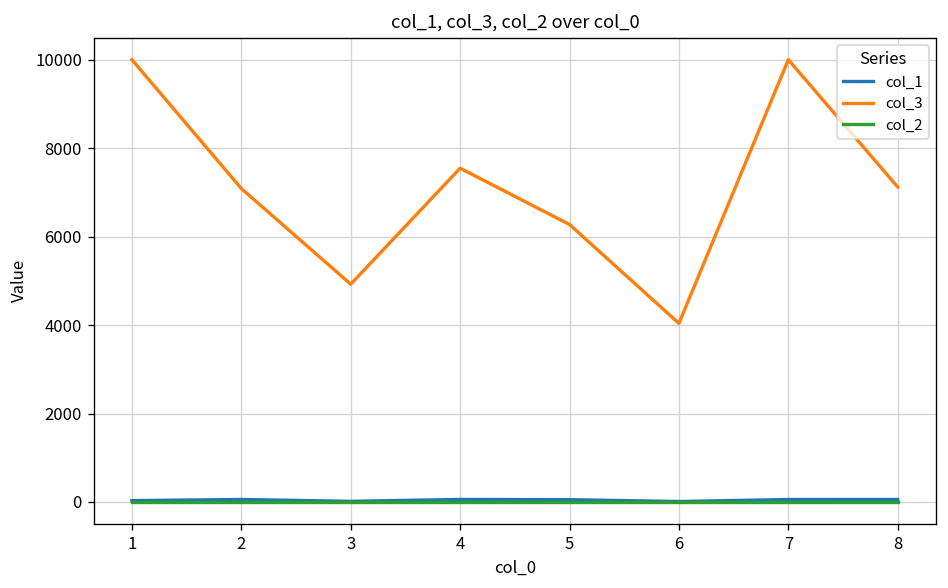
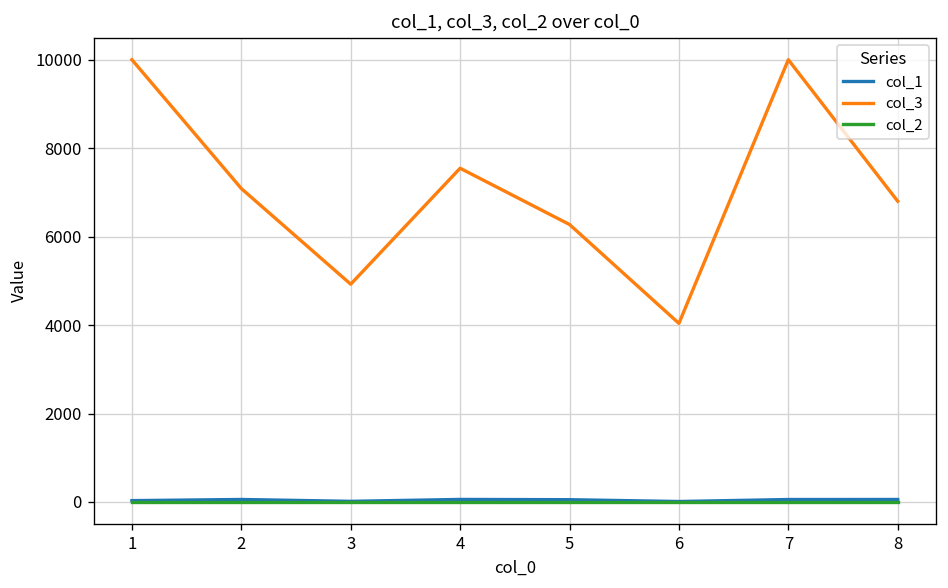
col_3, 8: 7100 -> 6800
